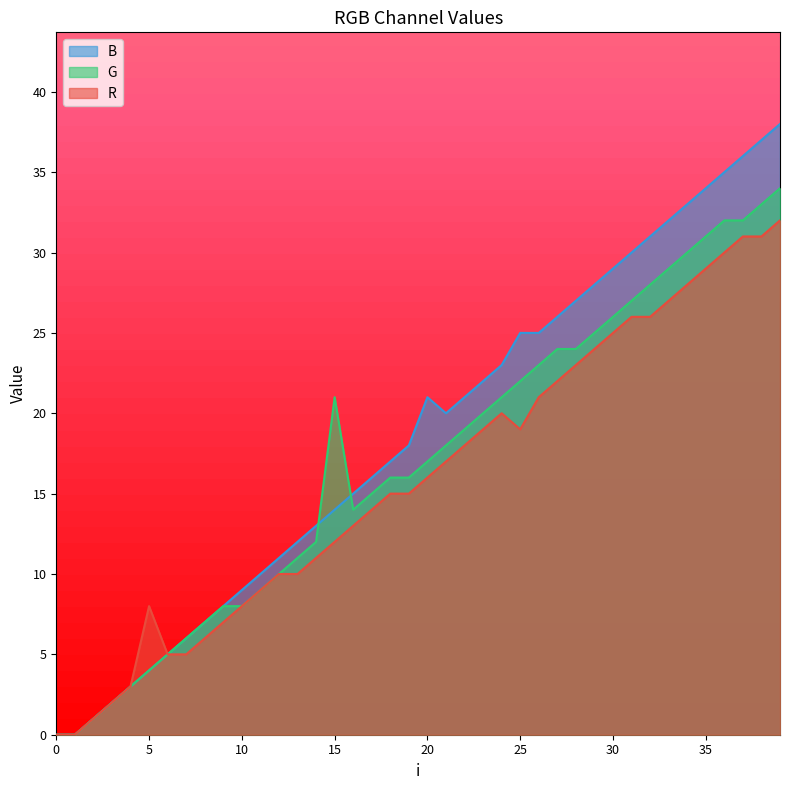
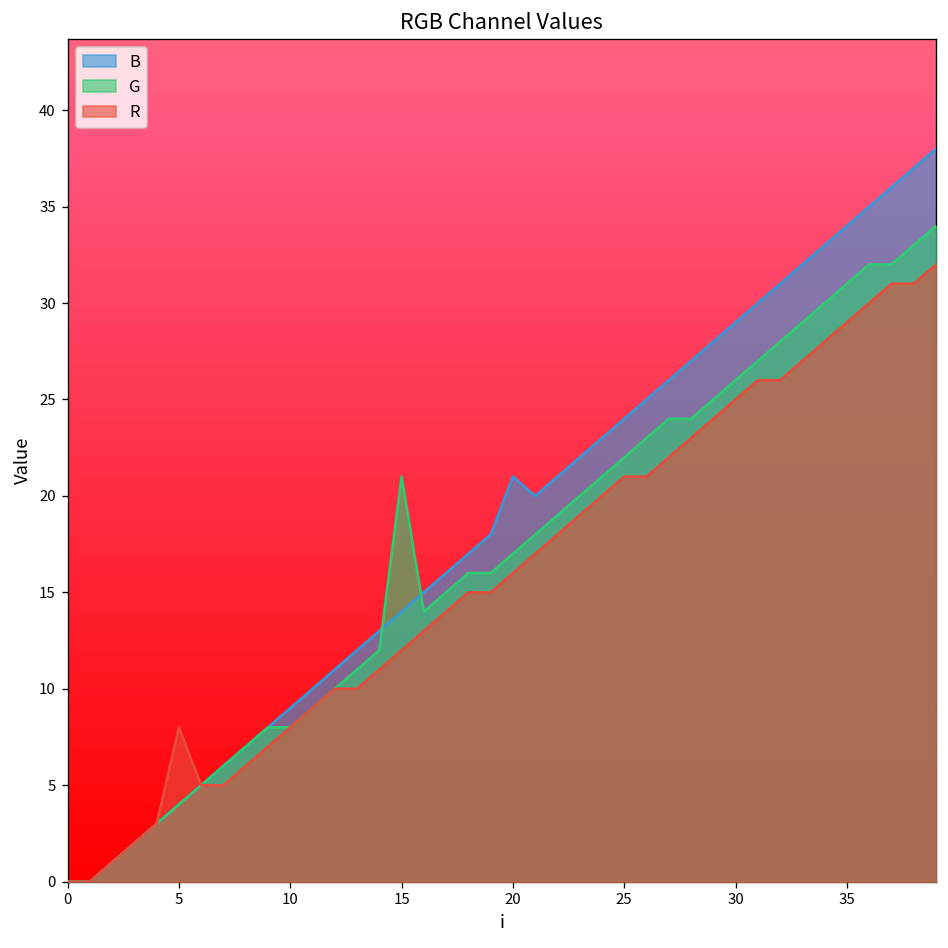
B, 25: 25 -> 24
R, 25: 19 -> 21
